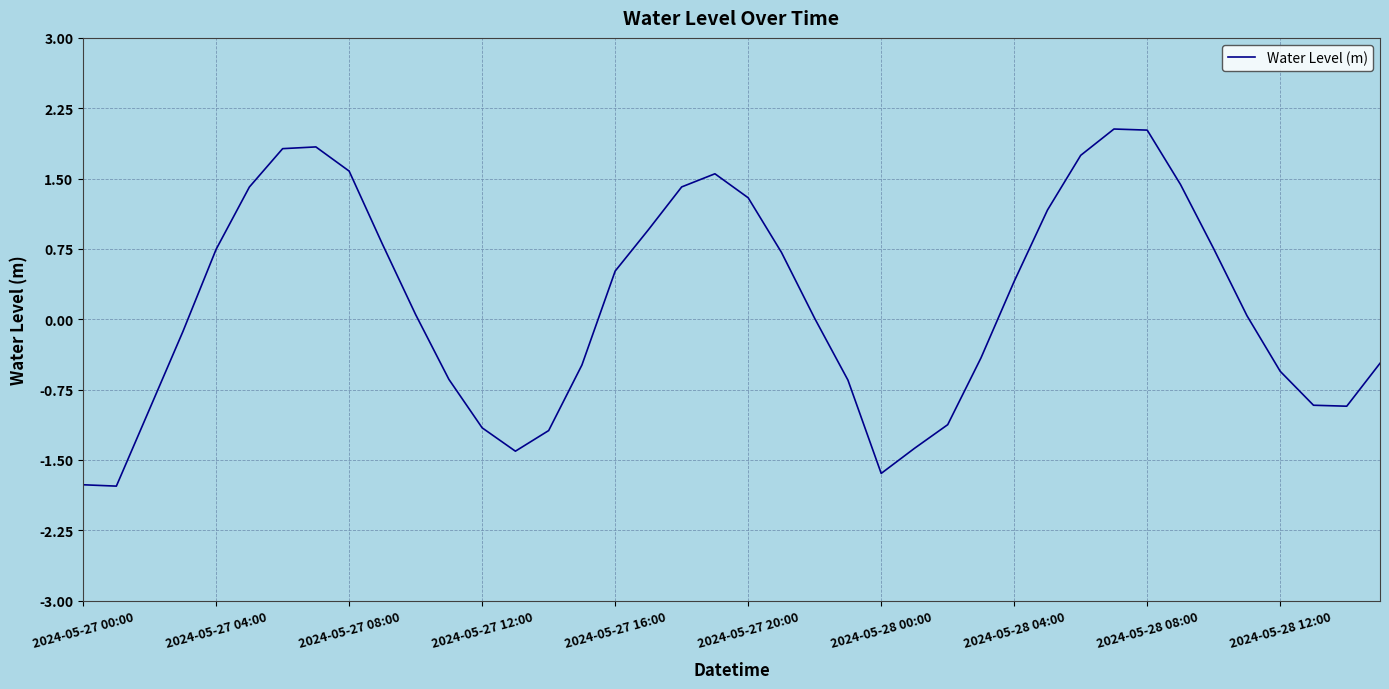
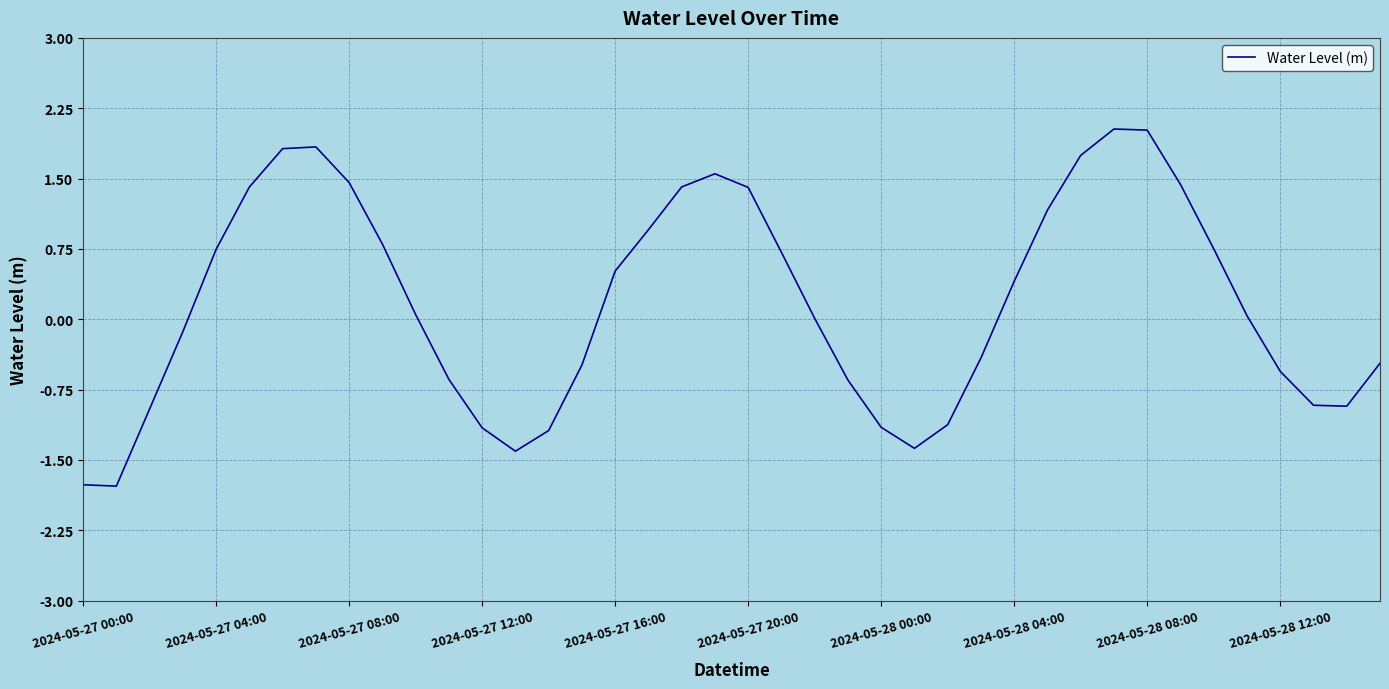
2024-05-27 08:00: 1.6 -> 1.5
2024-05-27 20:00: 1.3 -> 1.4
2024-05-28 00:00: -1.6 -> -1.2
